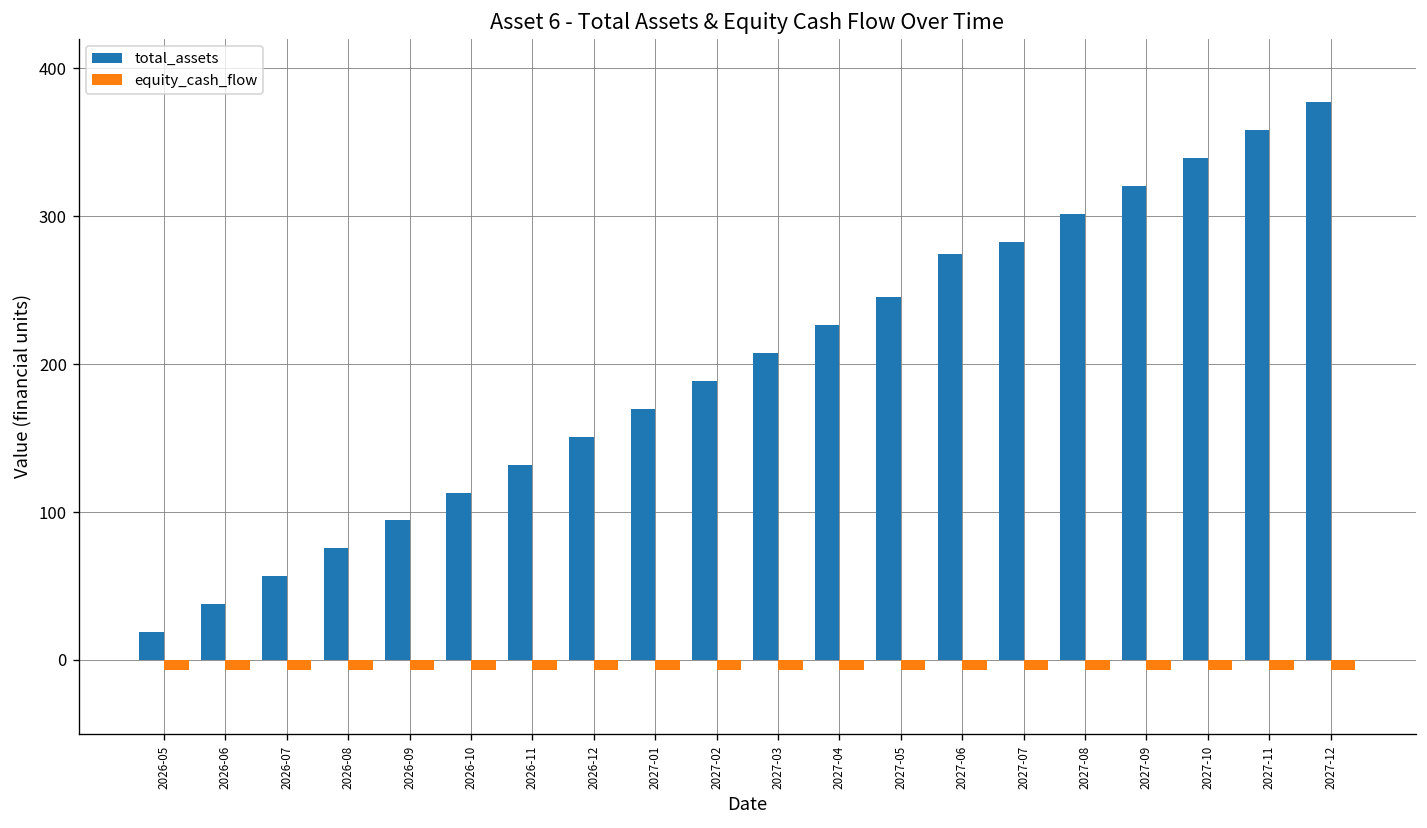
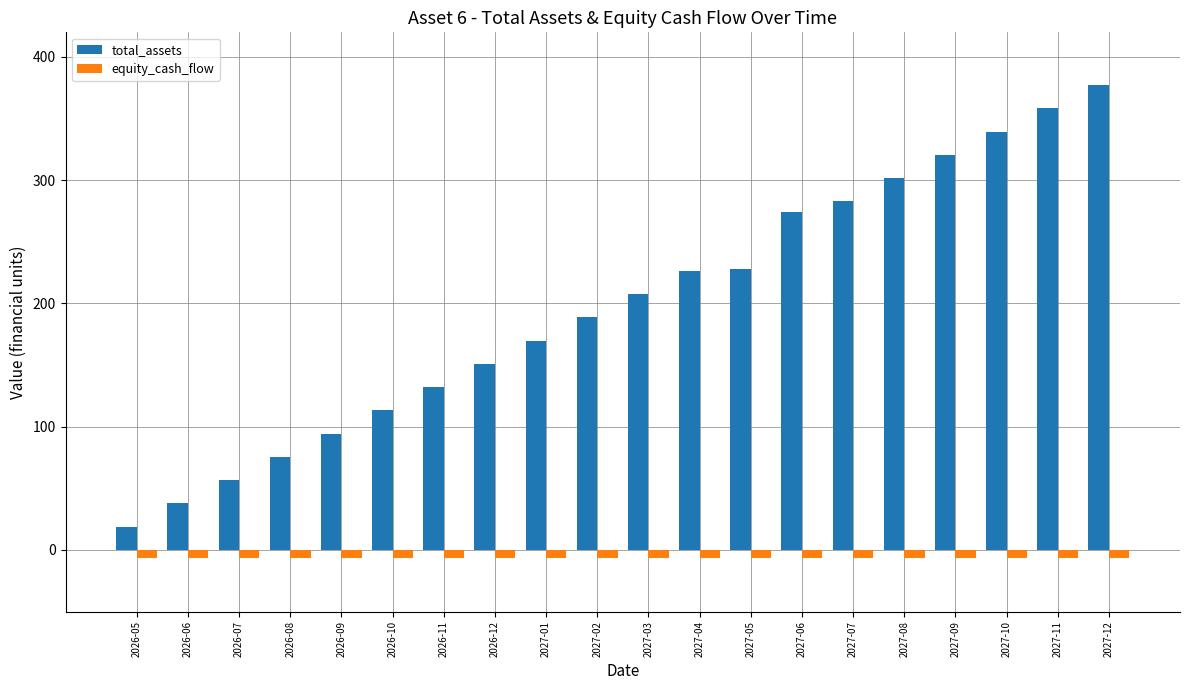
total_assets, 2027-05: 245 -> 228
